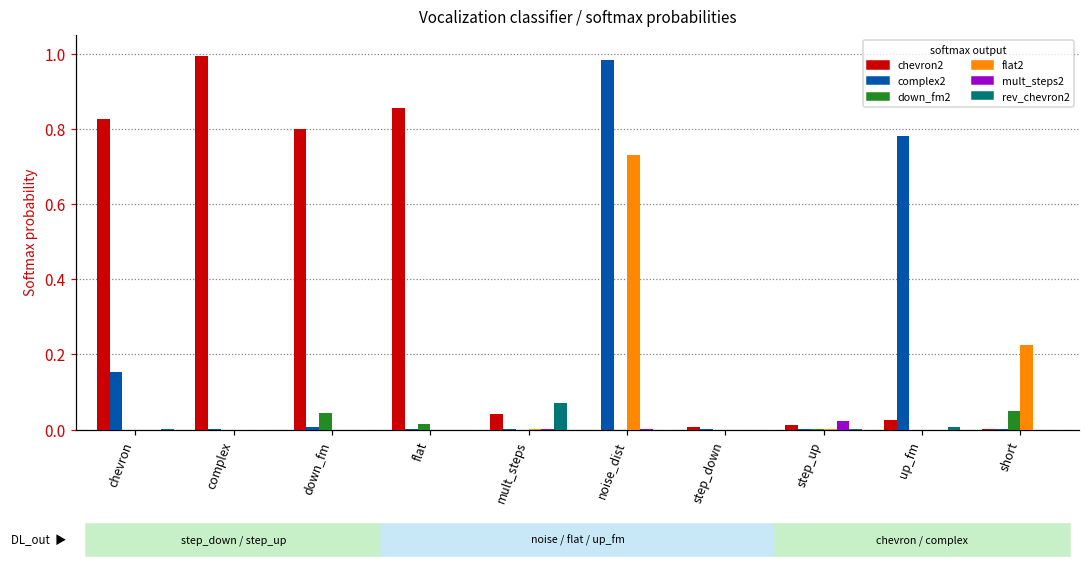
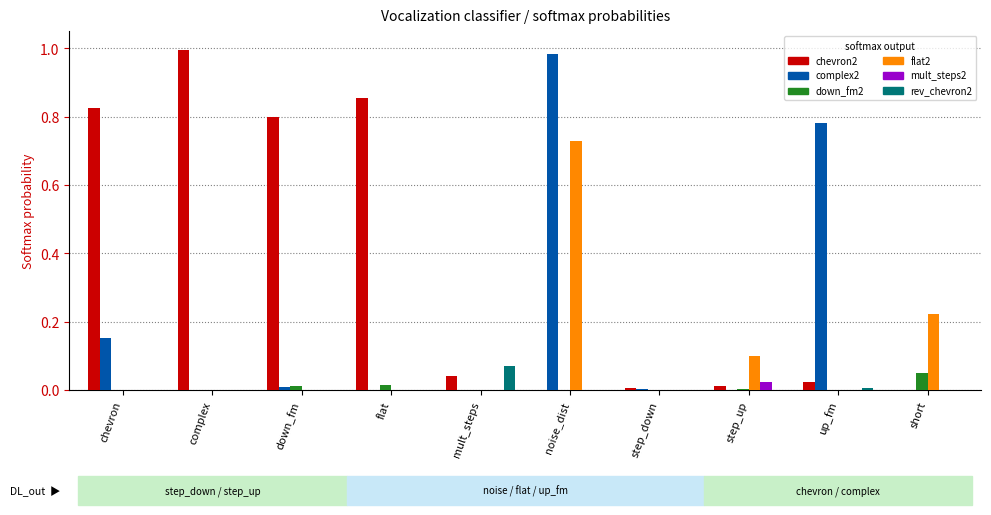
down_fm2, down_fm: 0.04 -> 0.01
flat2, step_up: 0.00 -> 0.10
